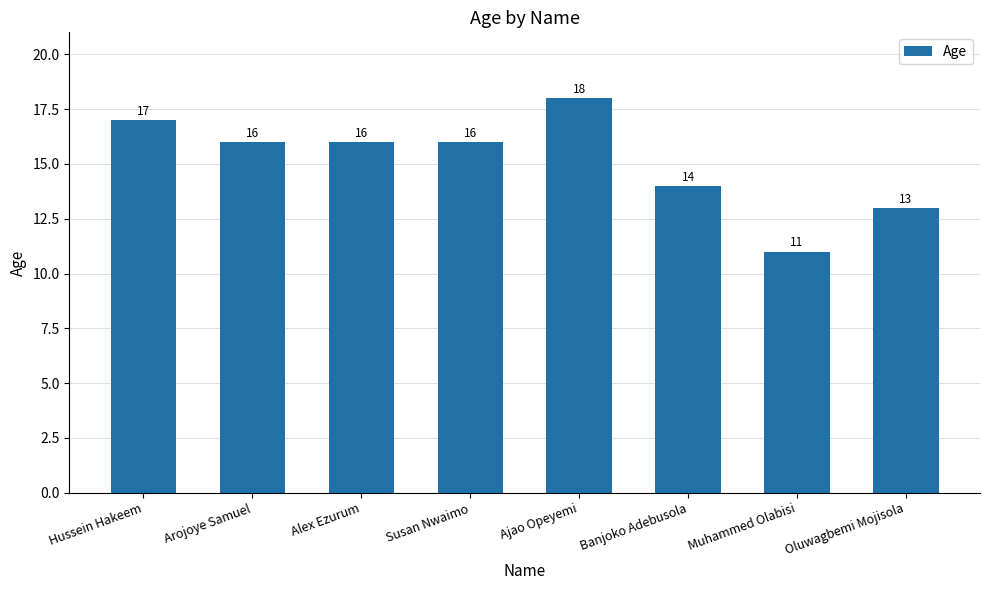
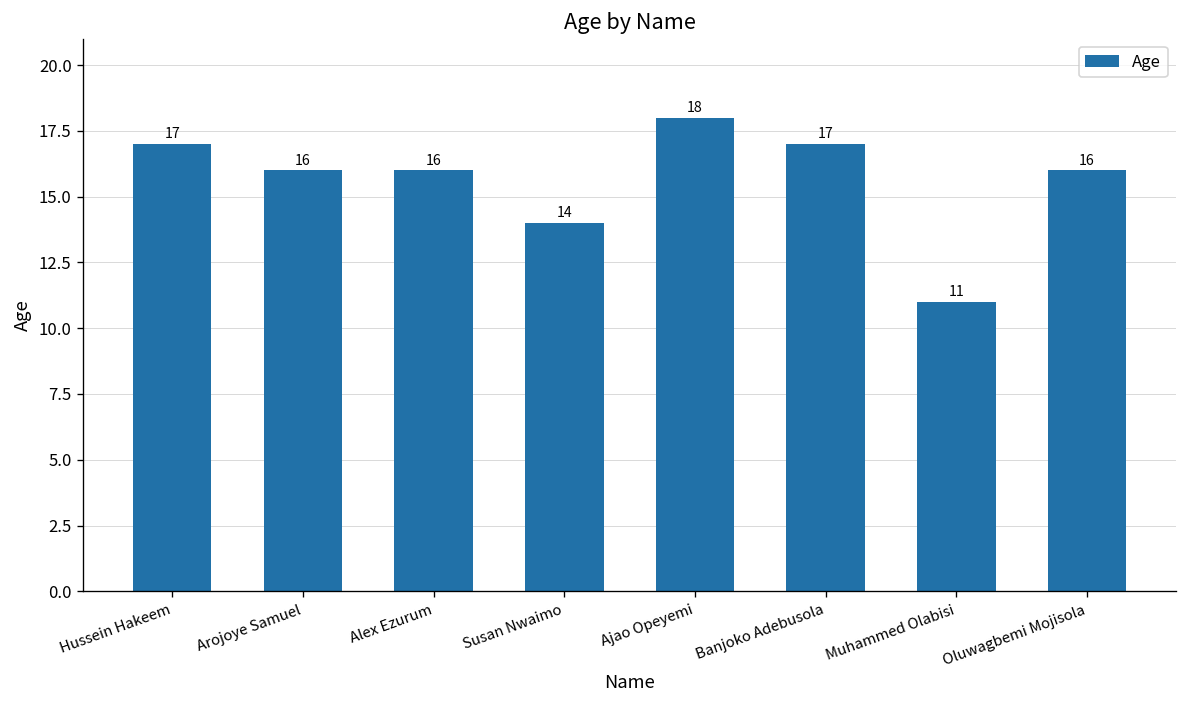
Susan Nwaimo: 16 -> 14
Banjoko Adebusola: 14 -> 17
Oluwagbemi Mojisola: 13 -> 16
